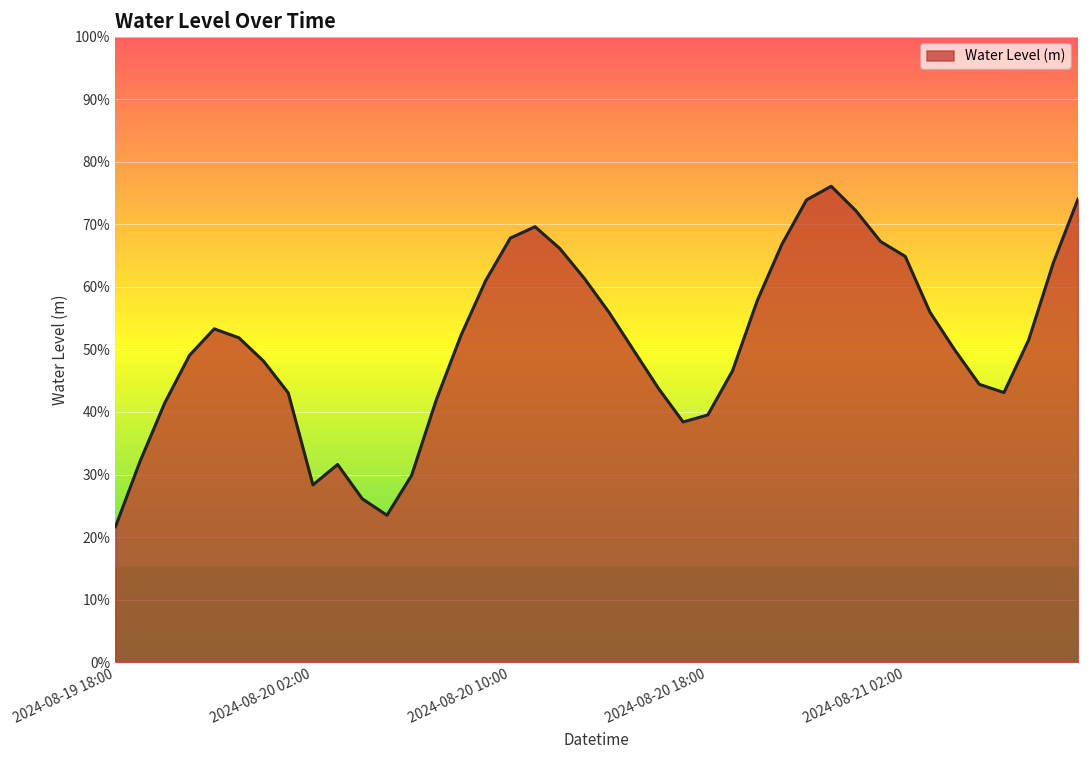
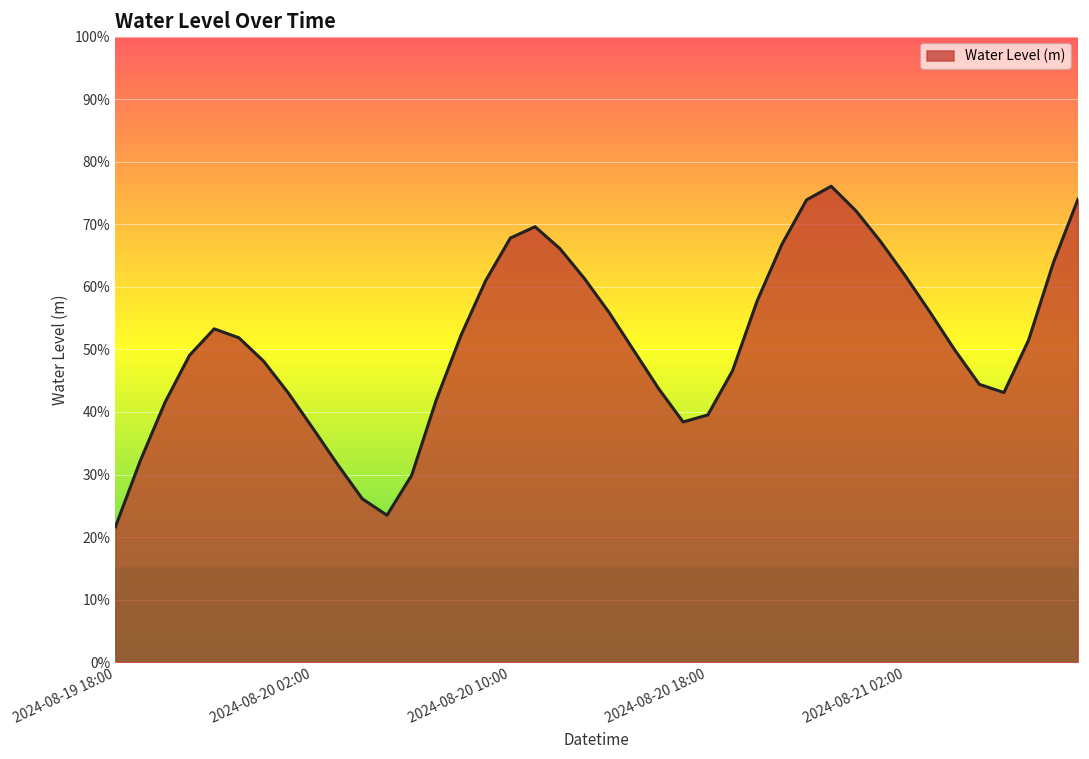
2024-08-20 02:00: 28% -> 37%
2024-08-21 02:00: 65% -> 62%
